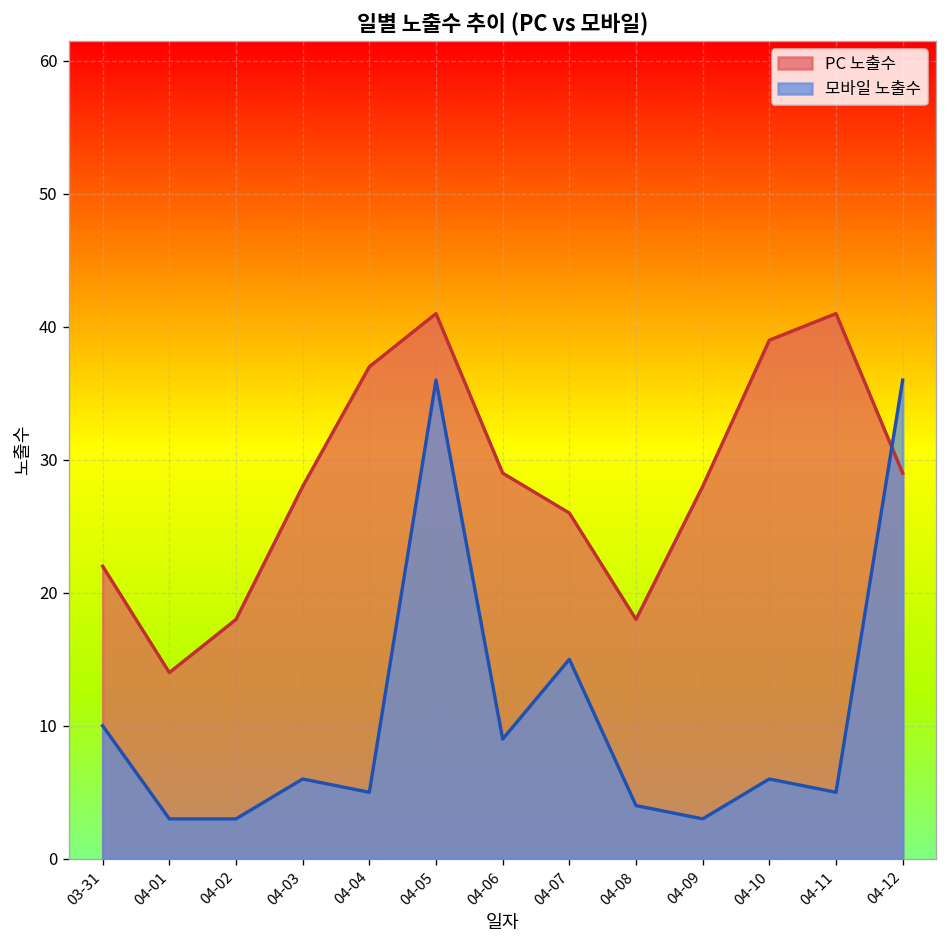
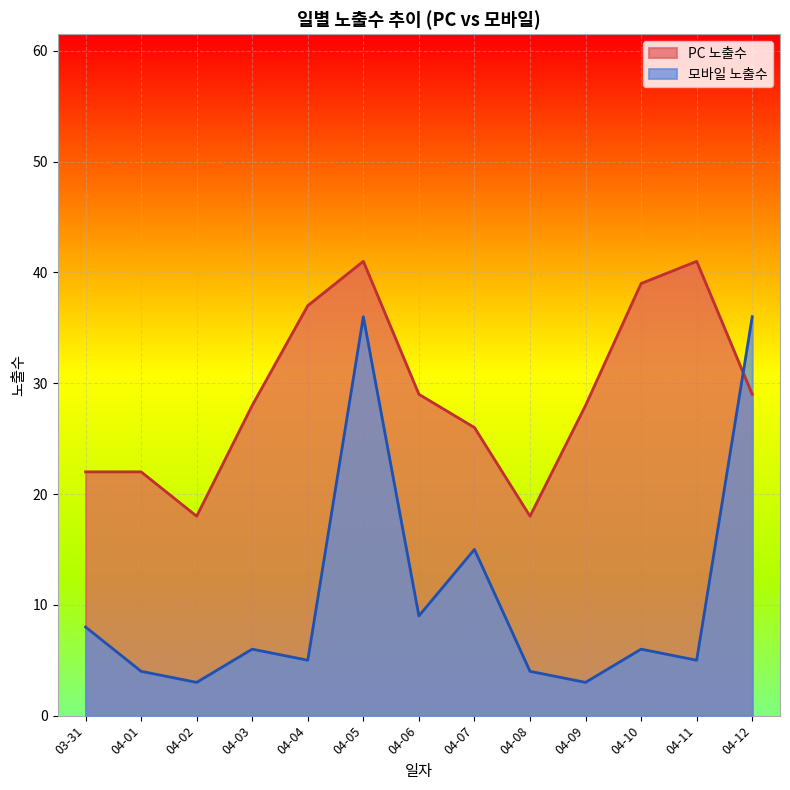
모바일 노출수, 03-31: 10 -> 8
PC 노출수, 04-01: 14 -> 22
모바일 노출수, 04-01: 3 -> 4
